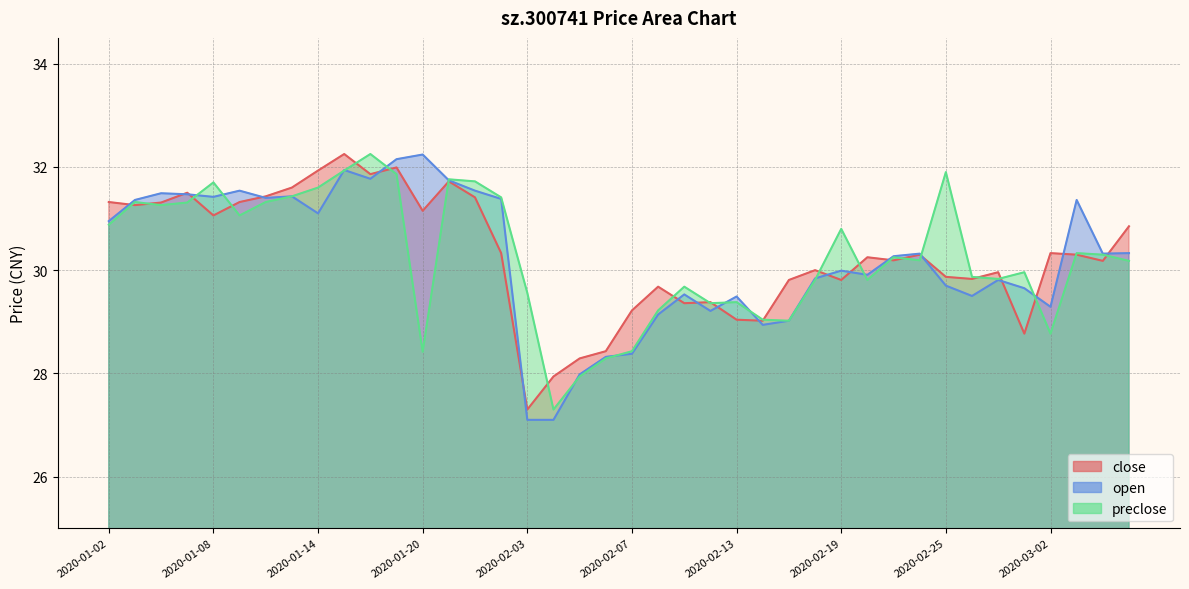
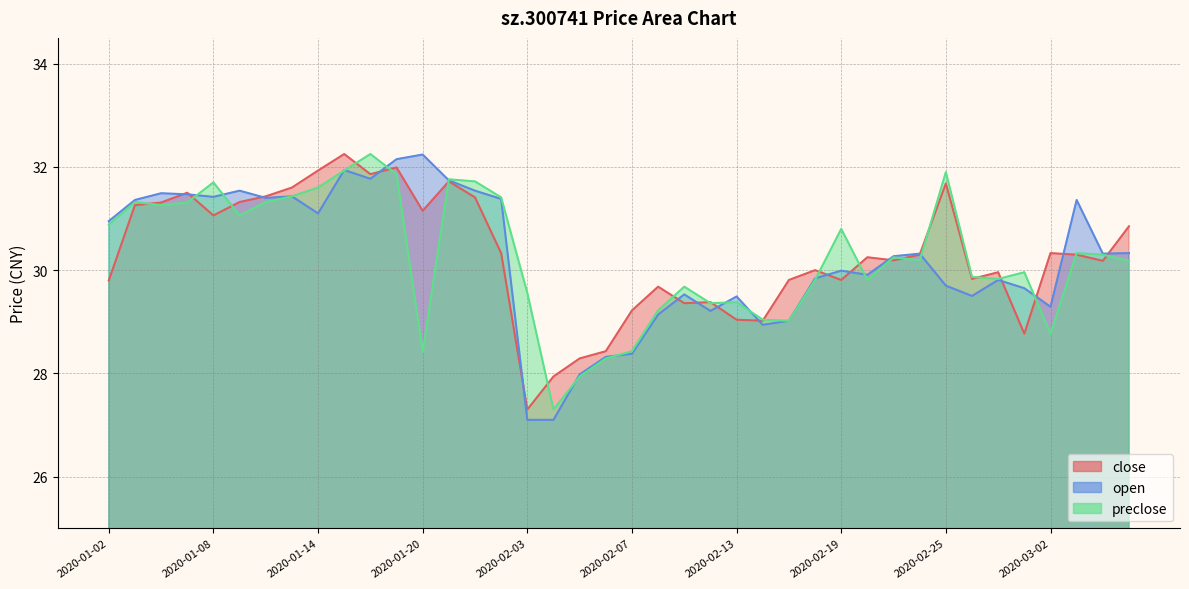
close, 2020-01-02: 31.3 -> 29.8
close, 2020-02-25: 29.9 -> 31.7
